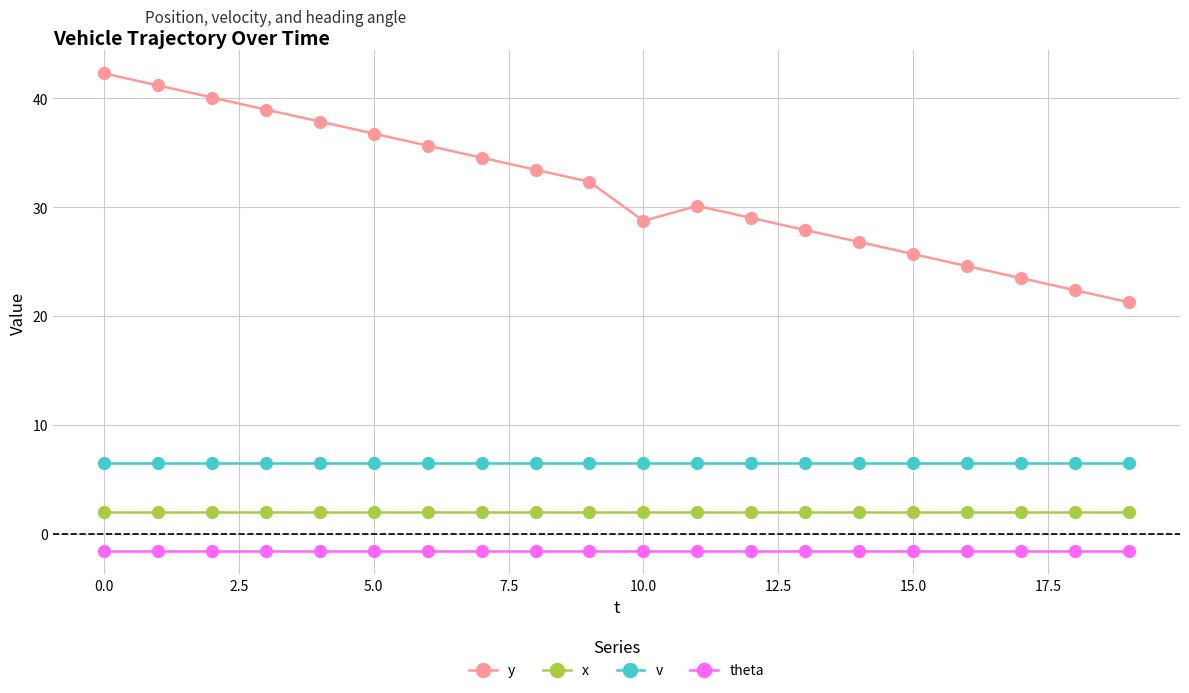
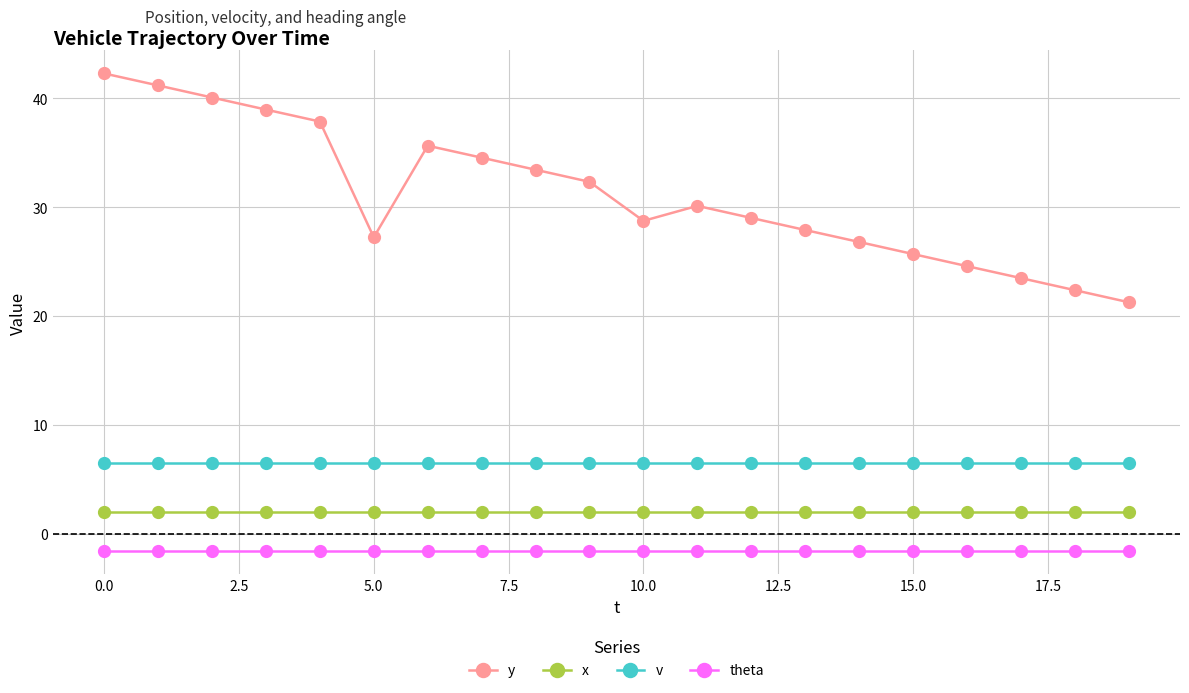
y, 5.0: 36.8 -> 27.2
